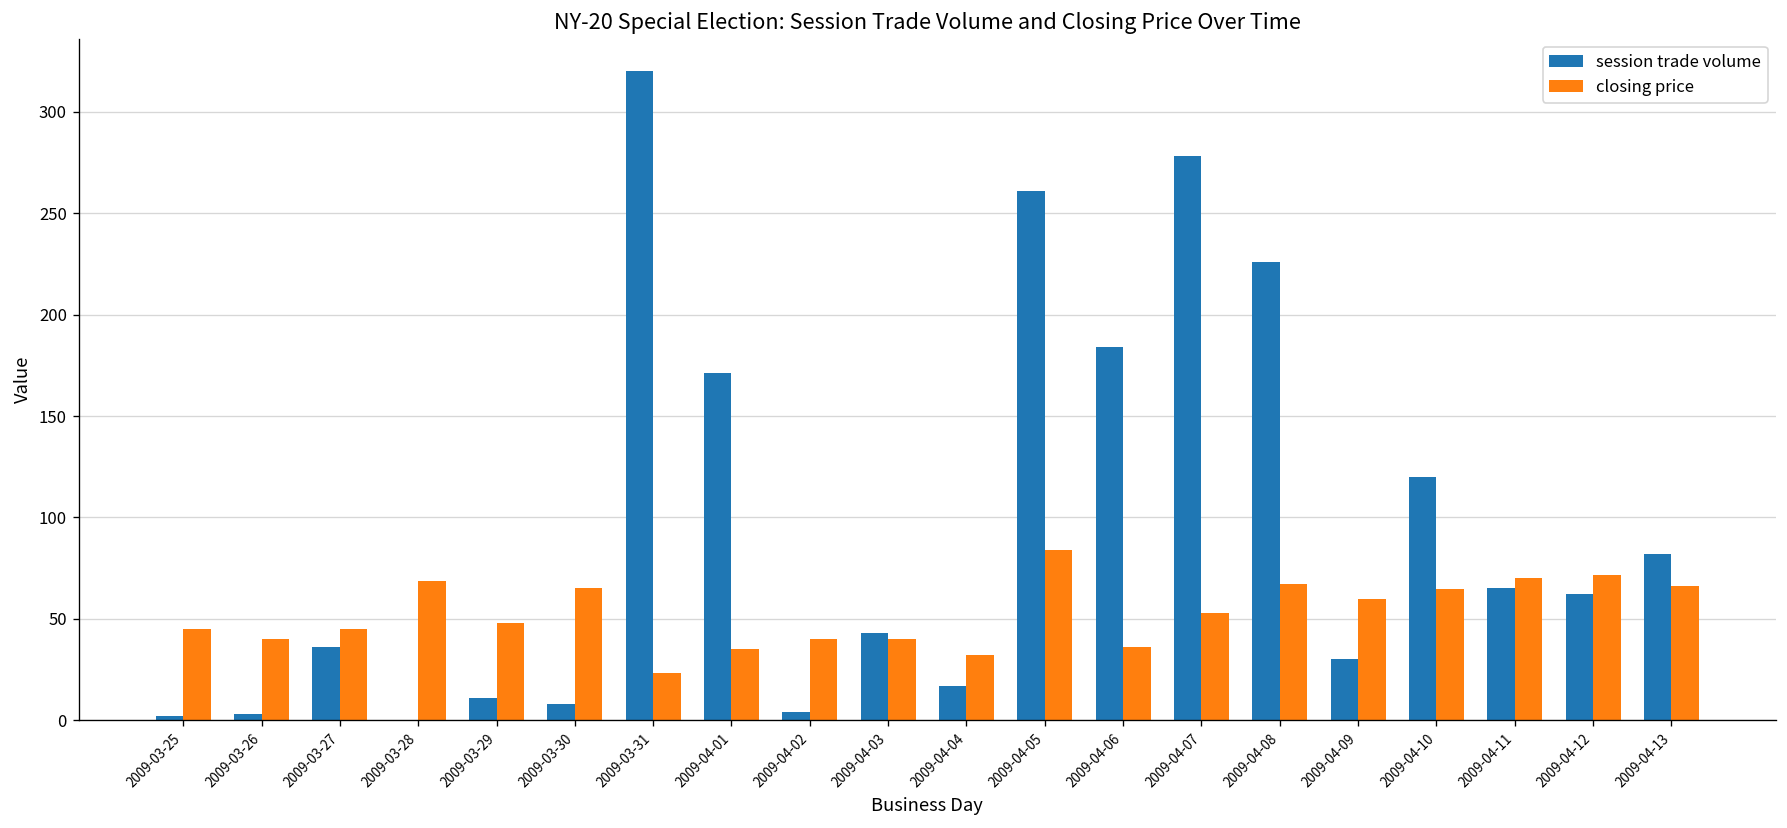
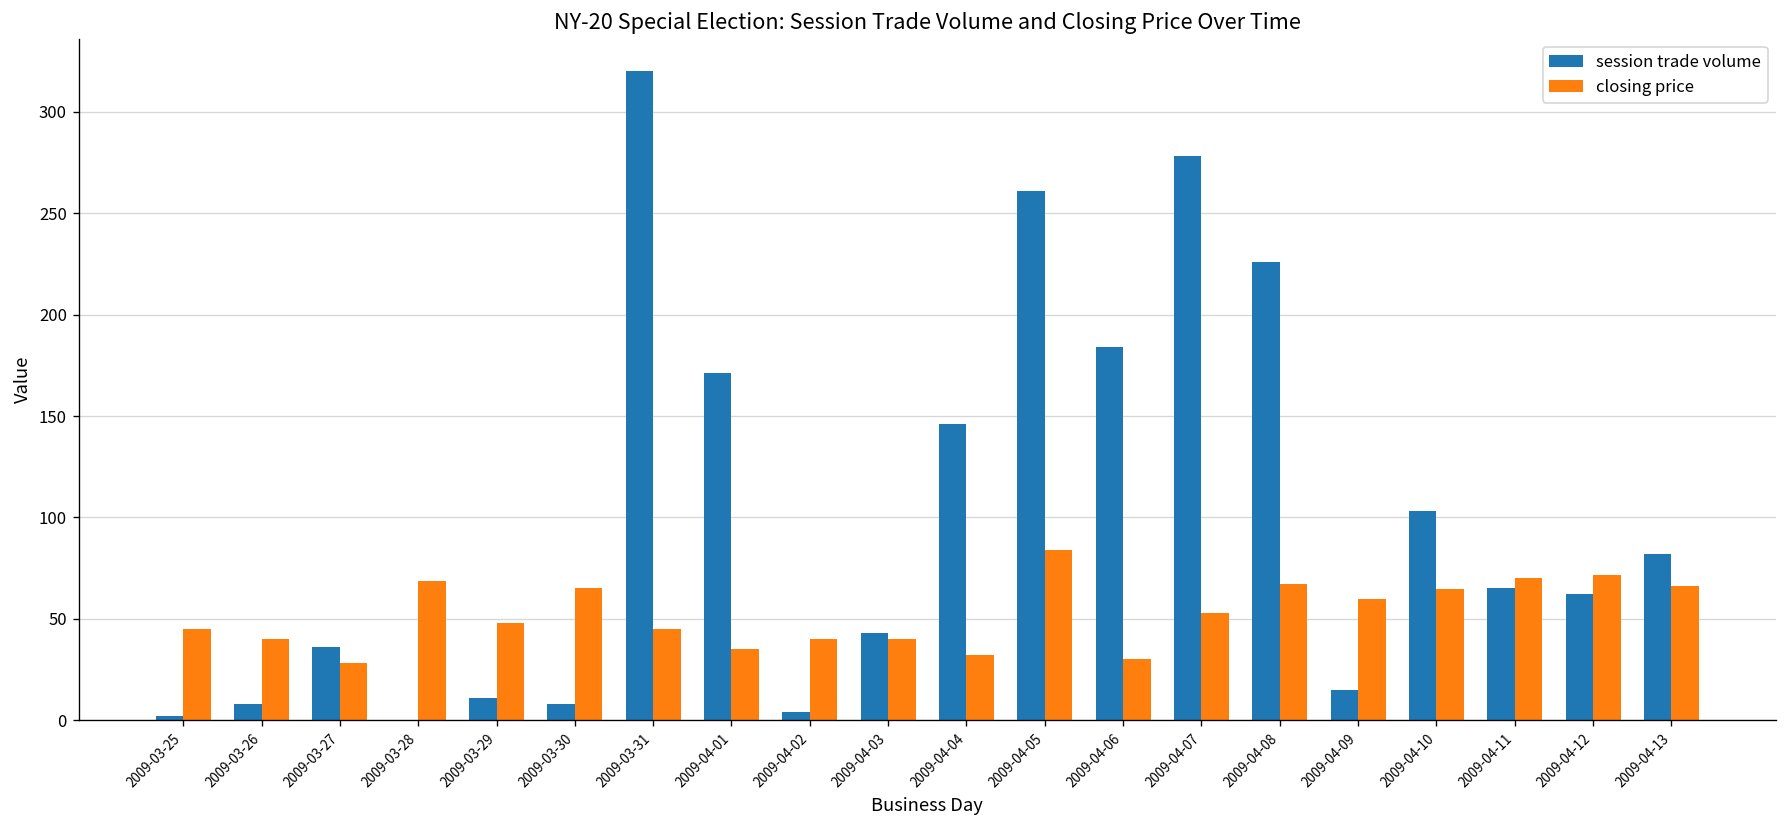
session trade volume, 2009-03-26: 3 -> 8
closing price, 2009-03-27: 45 -> 28
closing price, 2009-03-31: 23 -> 45
session trade volume, 2009-04-04: 17 -> 146
closing price, 2009-04-06: 36 -> 30
session trade volume, 2009-04-09: 30 -> 15
session trade volume, 2009-04-10: 120 -> 103
